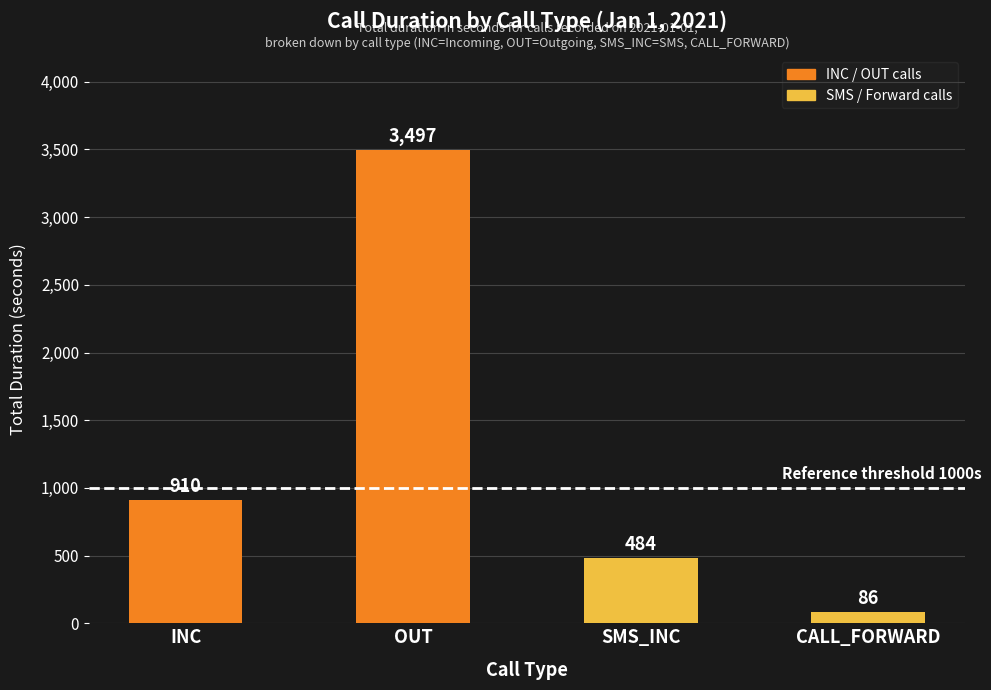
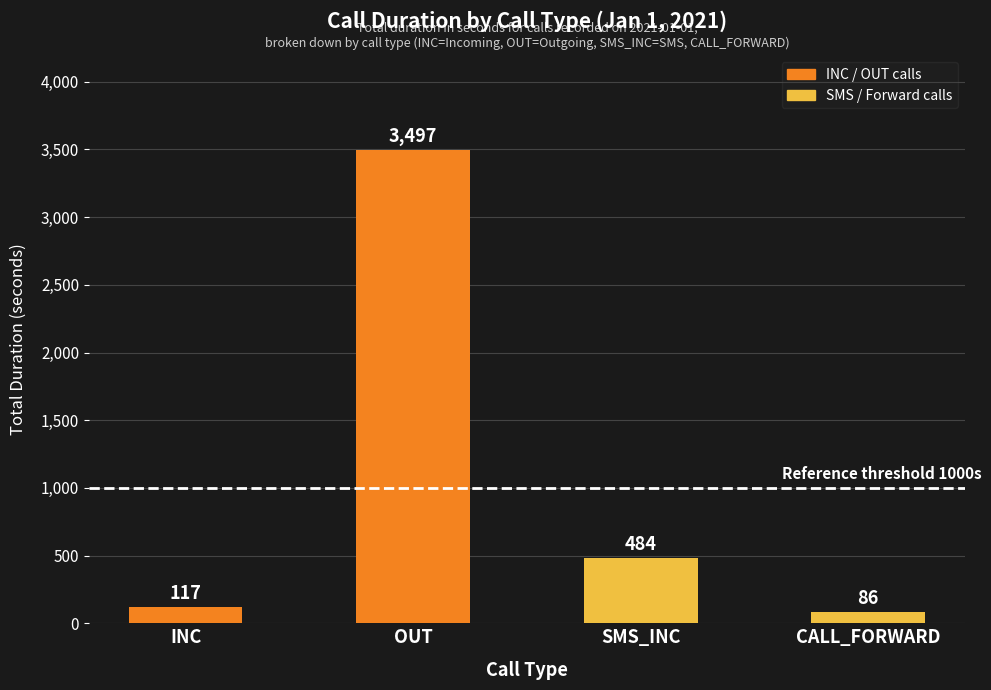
INC: 910 -> 117
